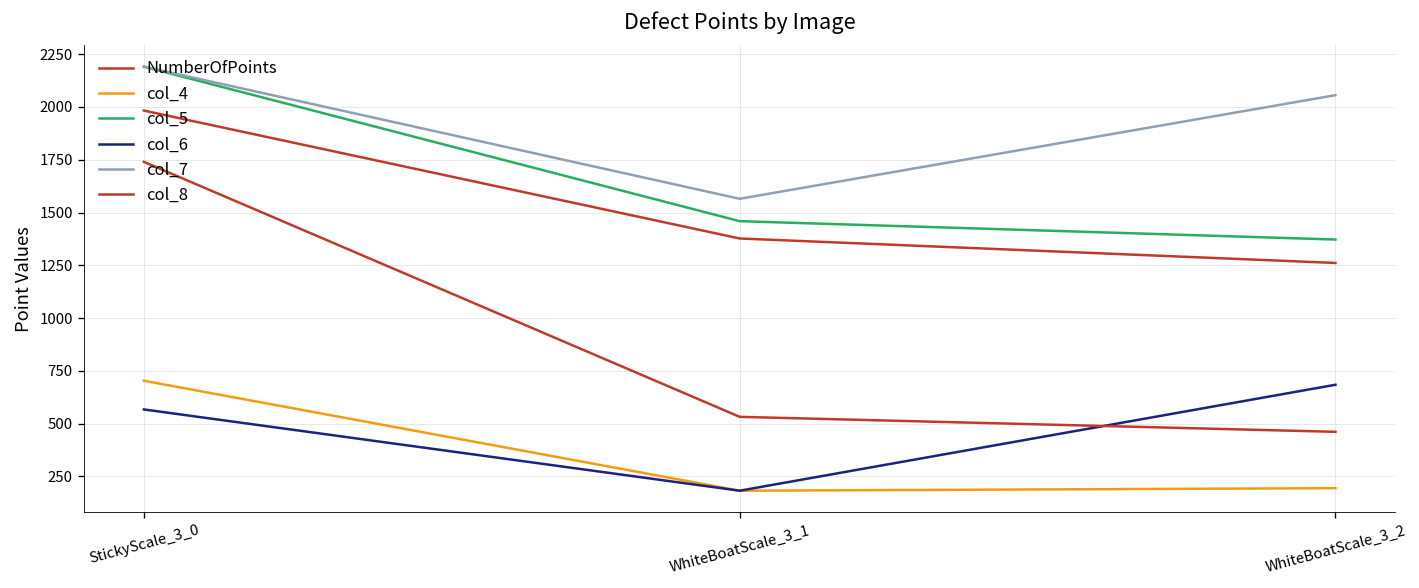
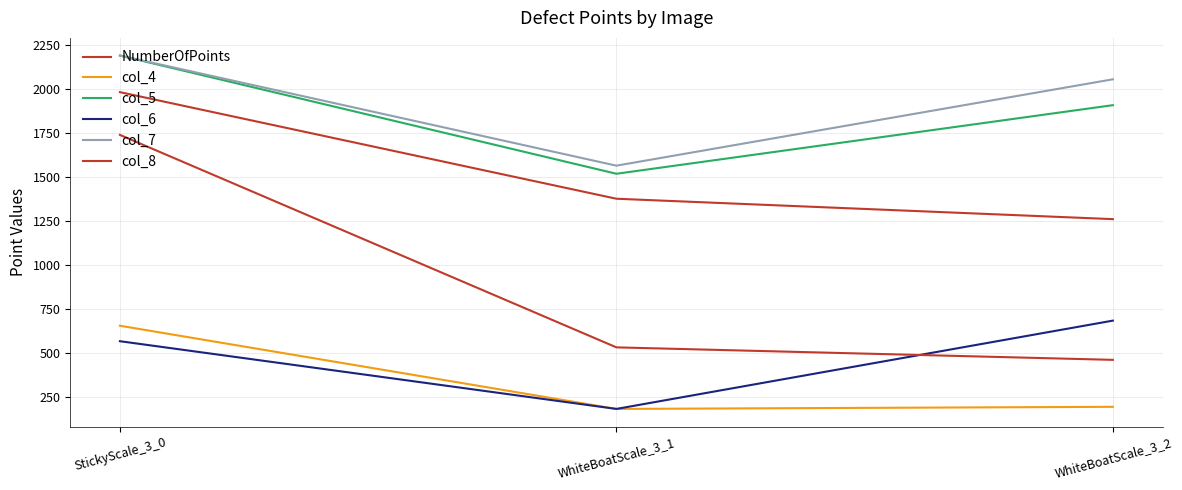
col_4, StickyScale_3_0: 700 -> 660
col_5, WhiteBoatScale_3_1: 1460 -> 1520
col_5, WhiteBoatScale_3_2: 1370 -> 1910
